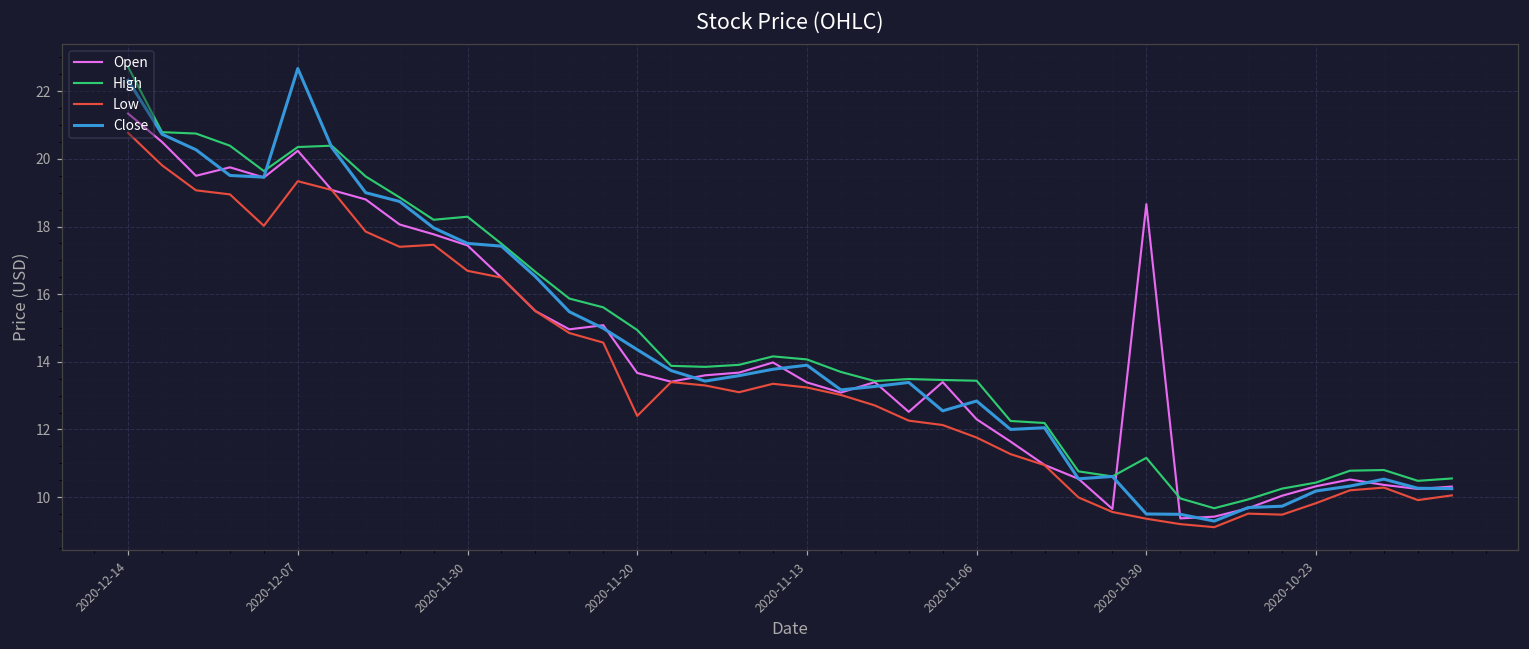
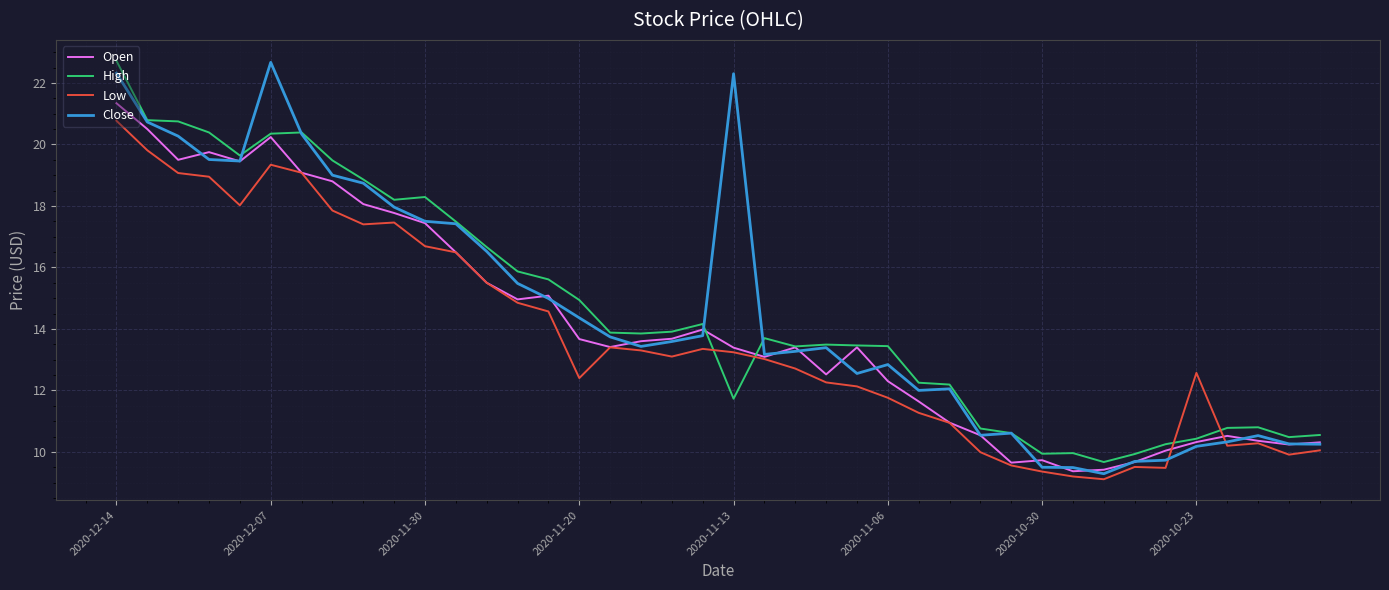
High, 2020-11-13: 14.1 -> 11.7
Close, 2020-11-13: 13.9 -> 22.3
Open, 2020-10-30: 18.7 -> 9.7
High, 2020-10-30: 11.2 -> 9.9
Low, 2020-10-23: 9.8 -> 12.6
